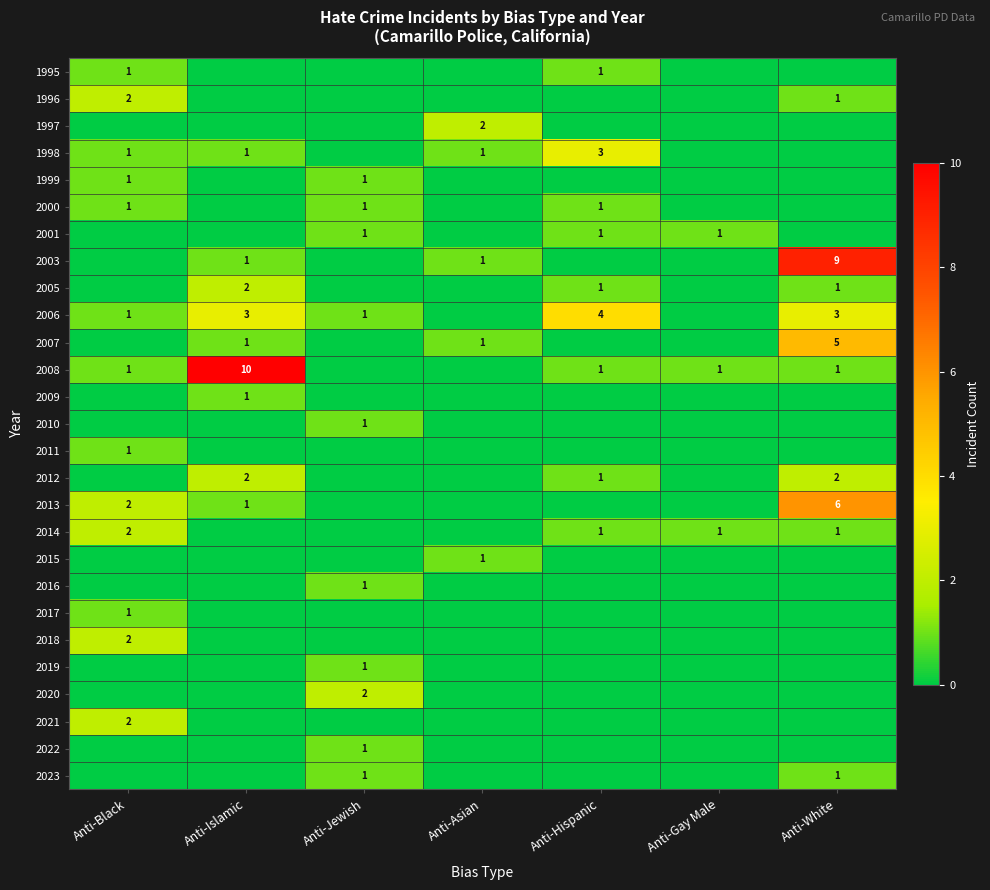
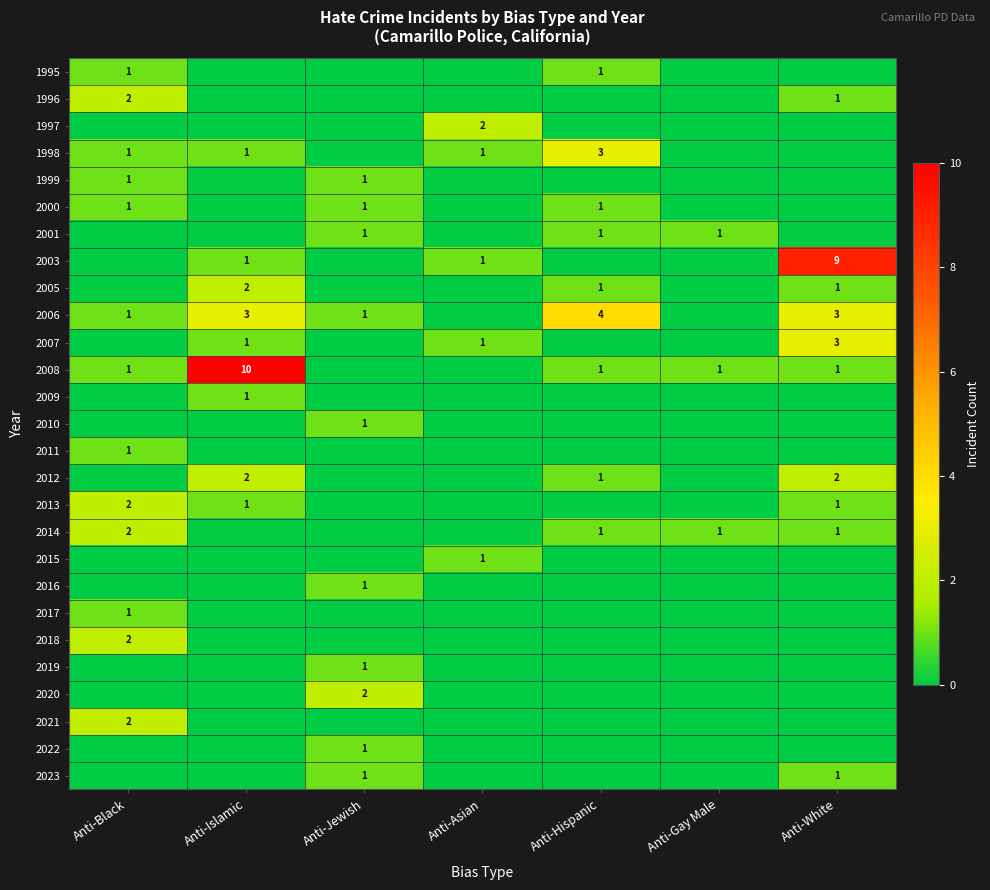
2007, Anti-White: 5 -> 3
2013, Anti-White: 6 -> 1
